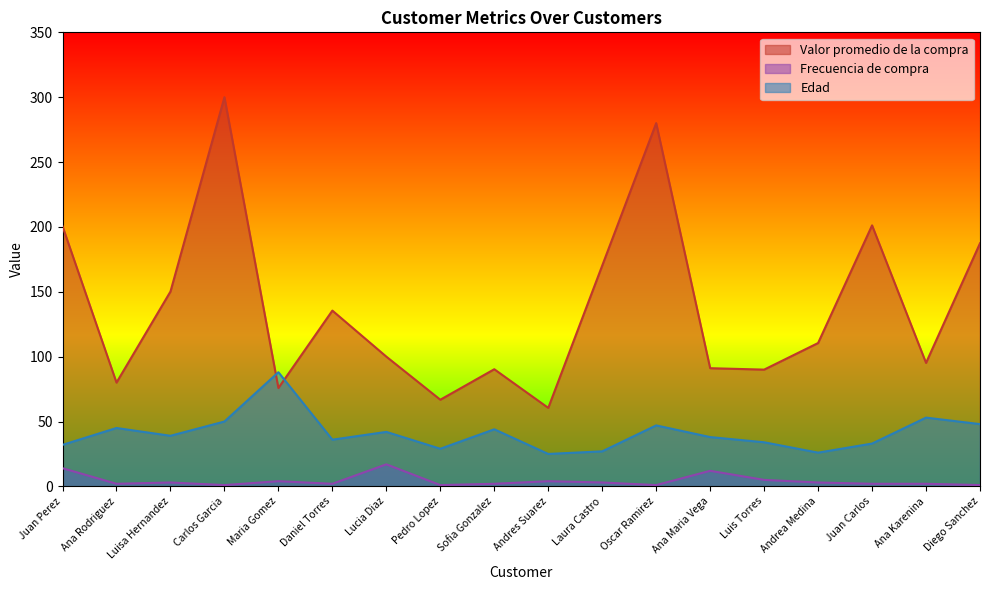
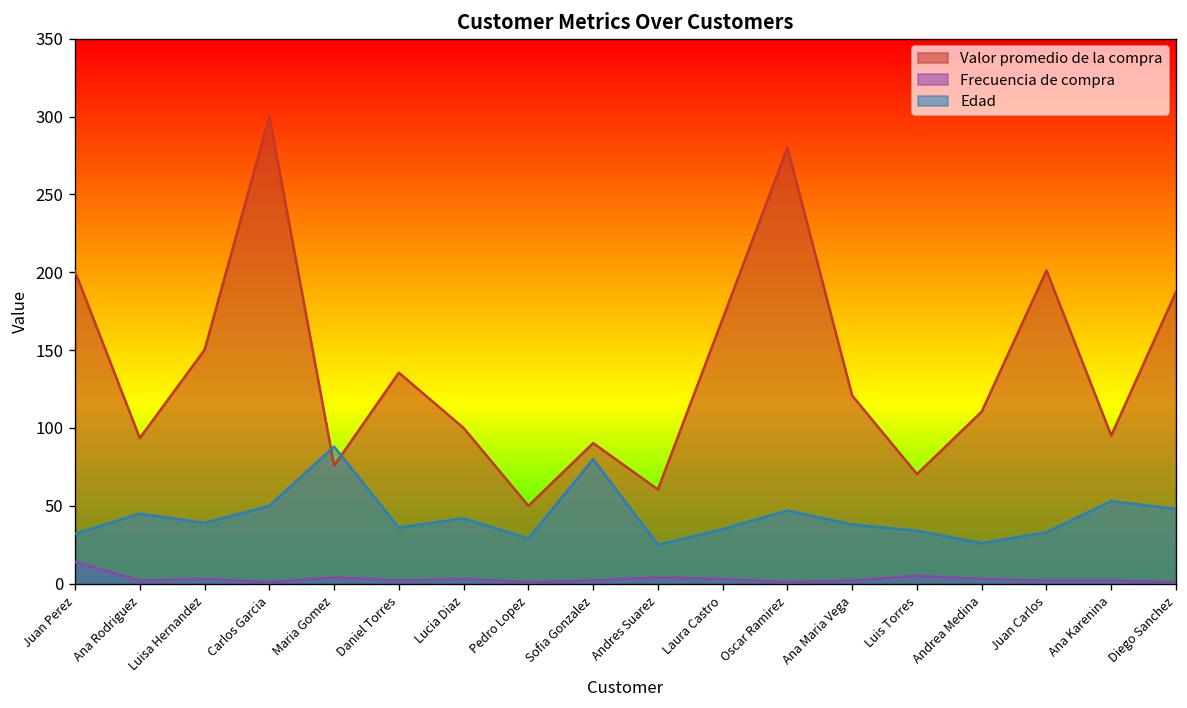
Valor promedio de la compra, Ana Rodriguez: 80 -> 94
Frecuencia de compra, Lucia Diaz: 17 -> 3
Valor promedio de la compra, Pedro Lopez: 67 -> 50
Edad, Sofia Gonzalez: 44 -> 80
Edad, Laura Castro: 27 -> 35
Valor promedio de la compra, Ana Maria Vega: 91 -> 121
Frecuencia de compra, Ana Maria Vega: 12 -> 2
Valor promedio de la compra, Luis Torres: 90 -> 70
